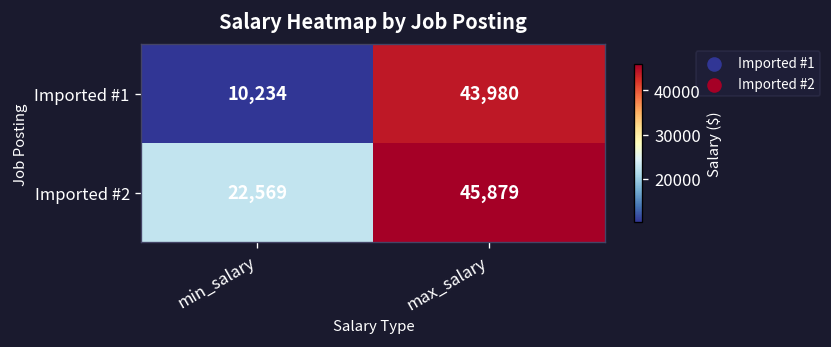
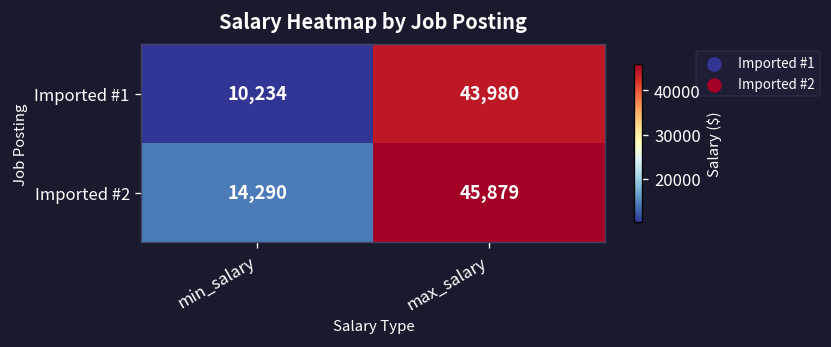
Imported #2, min_salary: 22,569 -> 14,290
